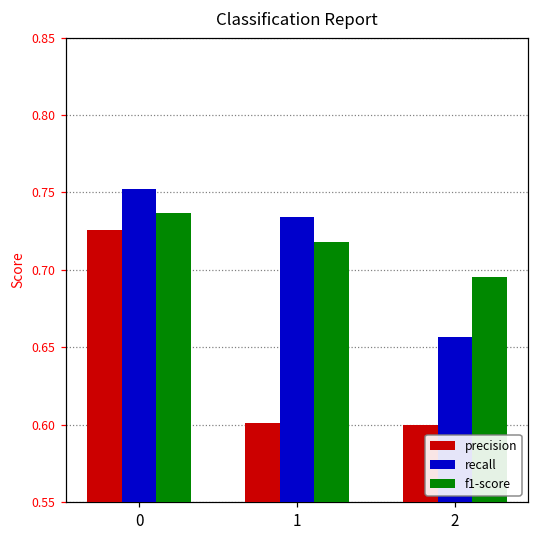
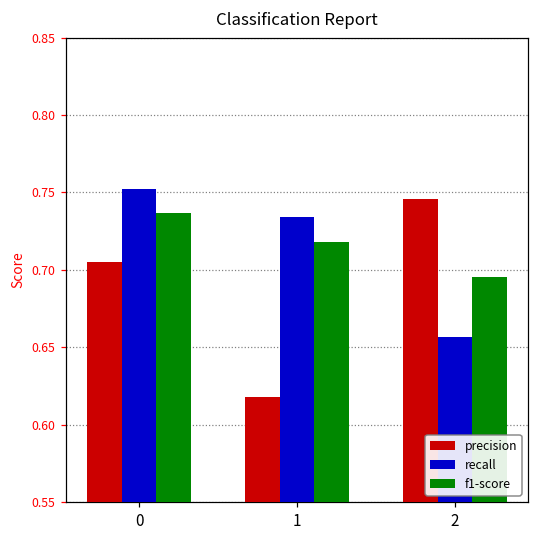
precision, 0: 0.726 -> 0.705
precision, 1: 0.601 -> 0.618
precision, 2: 0.600 -> 0.746
